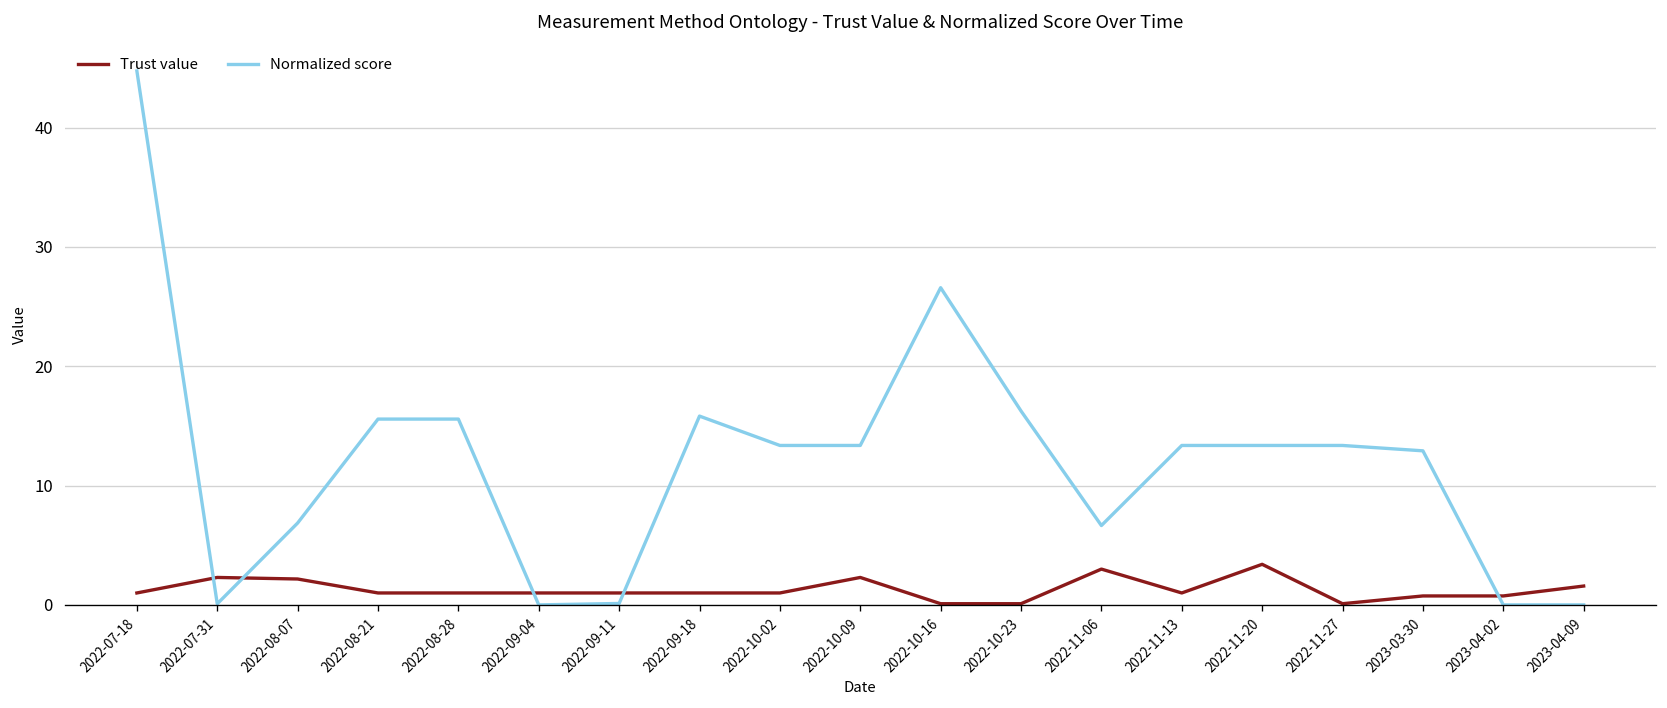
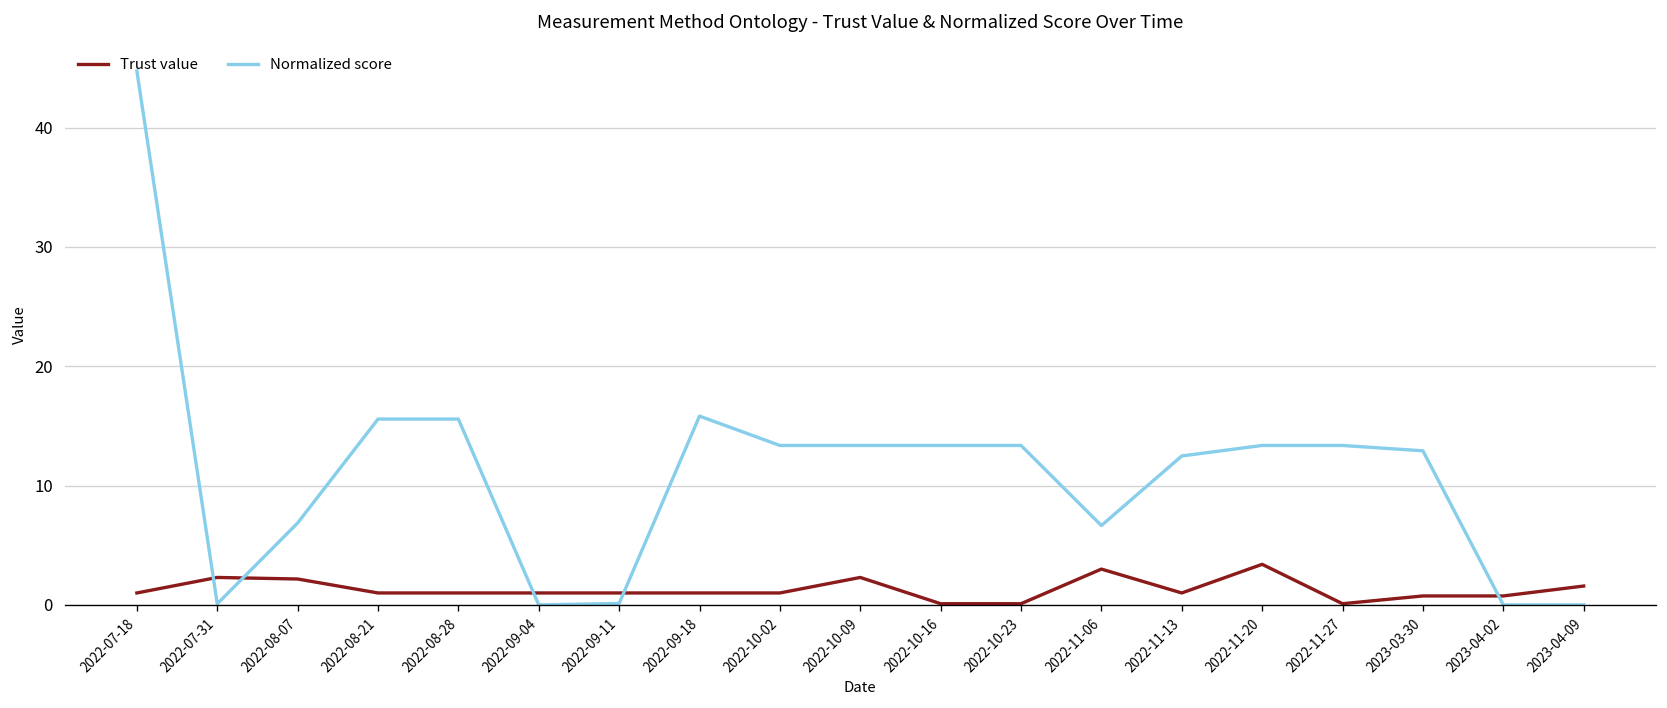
Normalized score, 2022-10-16: 27 -> 13
Normalized score, 2022-10-23: 16 -> 13
Normalized score, 2022-11-13: 13 -> 12
